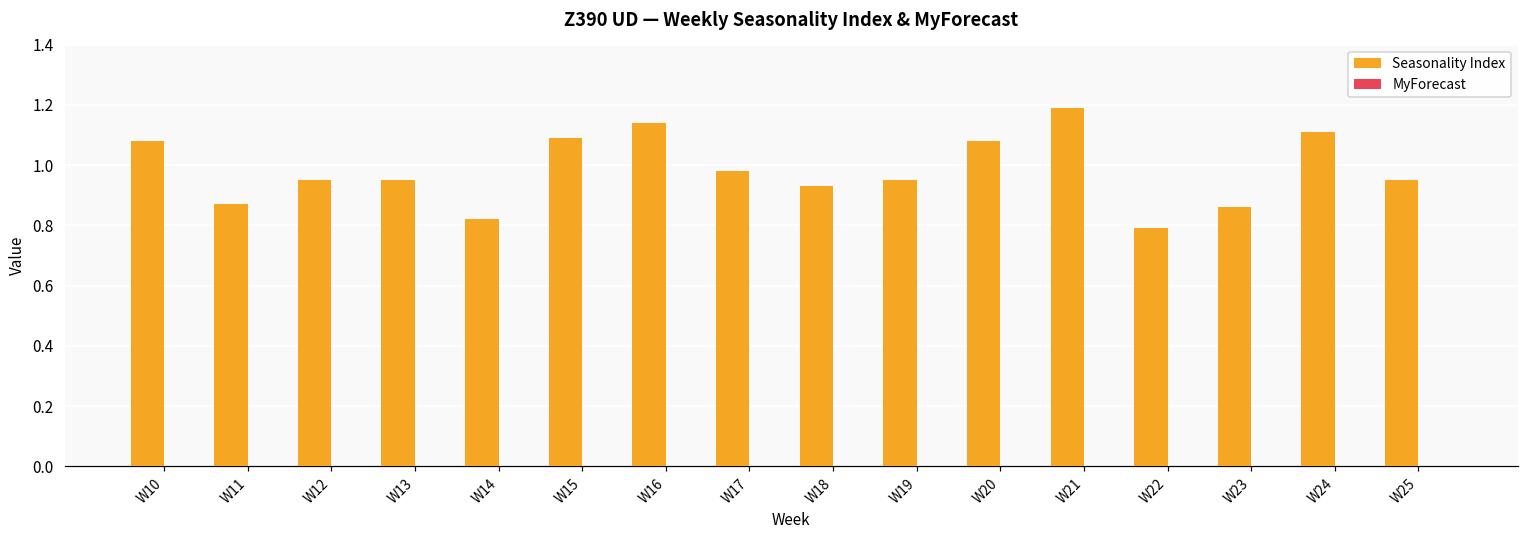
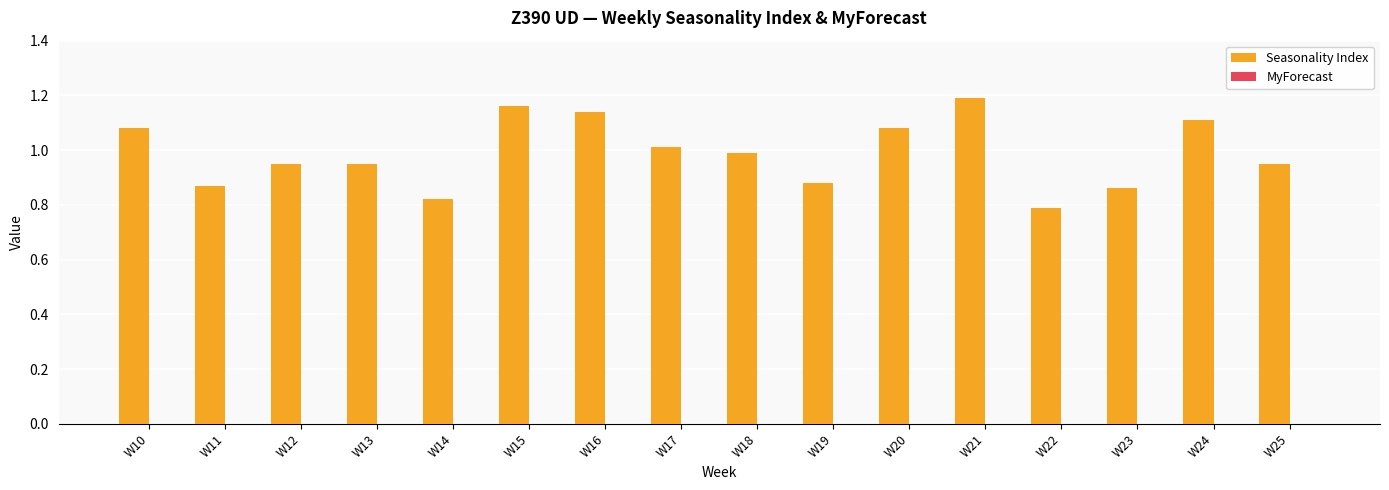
Seasonality Index, W15: 1.09 -> 1.16
Seasonality Index, W17: 0.98 -> 1.01
Seasonality Index, W18: 0.93 -> 0.99
Seasonality Index, W19: 0.95 -> 0.88
